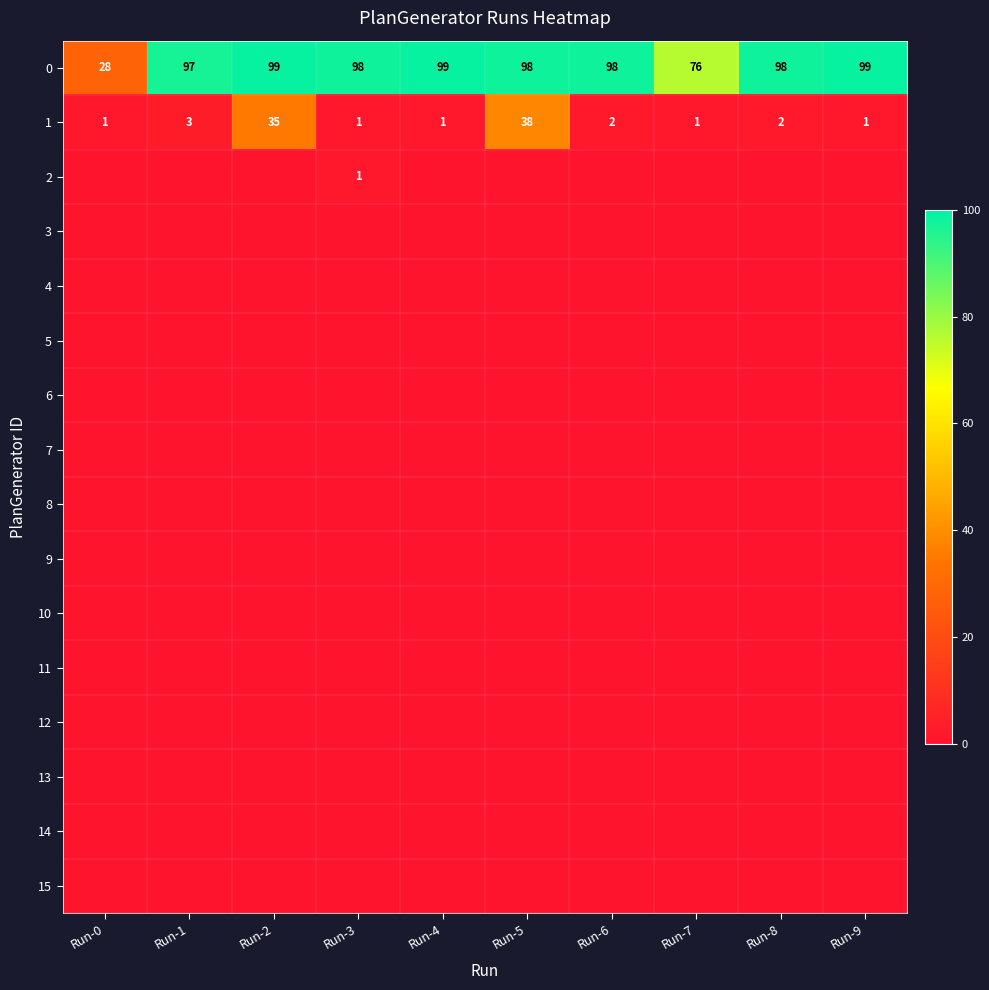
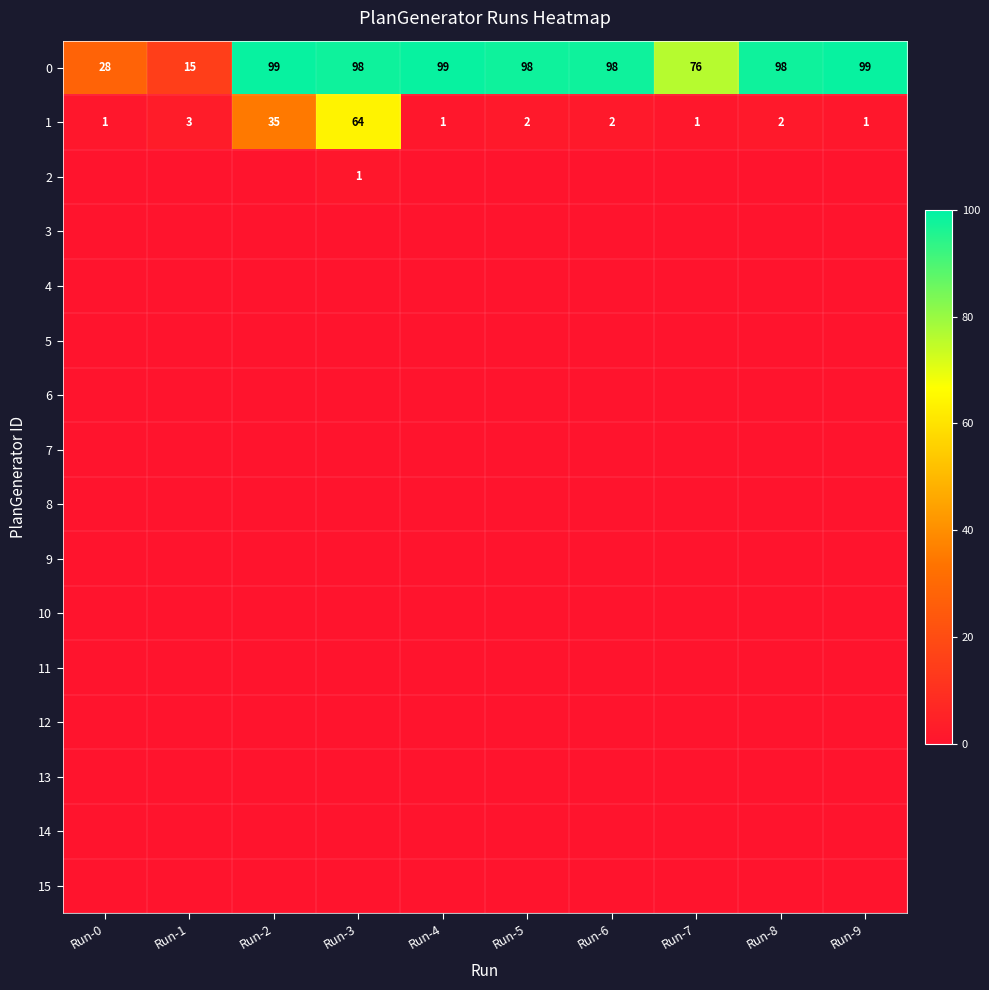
0, Run-1: 97 -> 15
1, Run-3: 1 -> 64
1, Run-5: 38 -> 2
